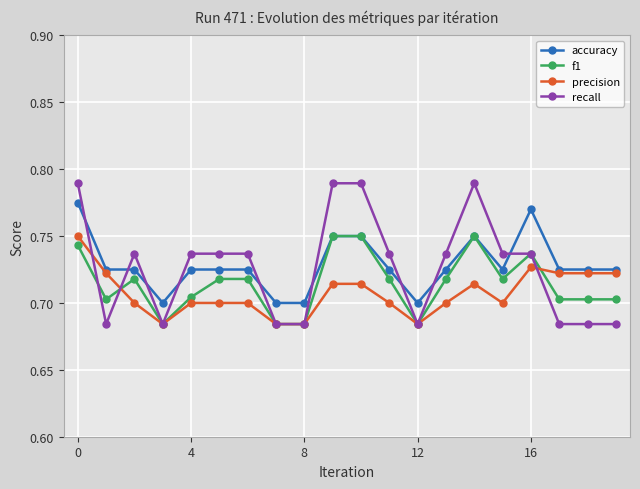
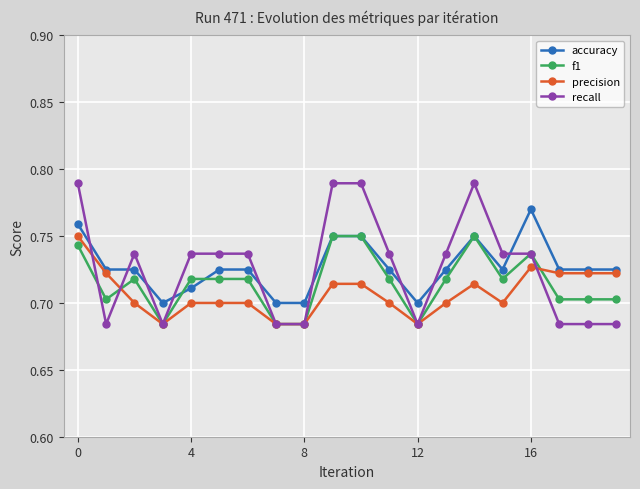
accuracy, 0: 0.775 -> 0.759
accuracy, 4: 0.725 -> 0.711
f1, 4: 0.704 -> 0.718
